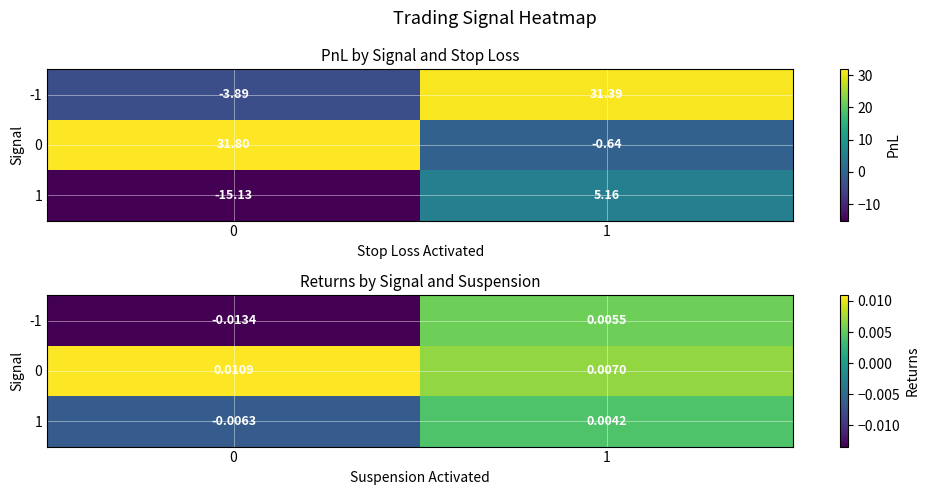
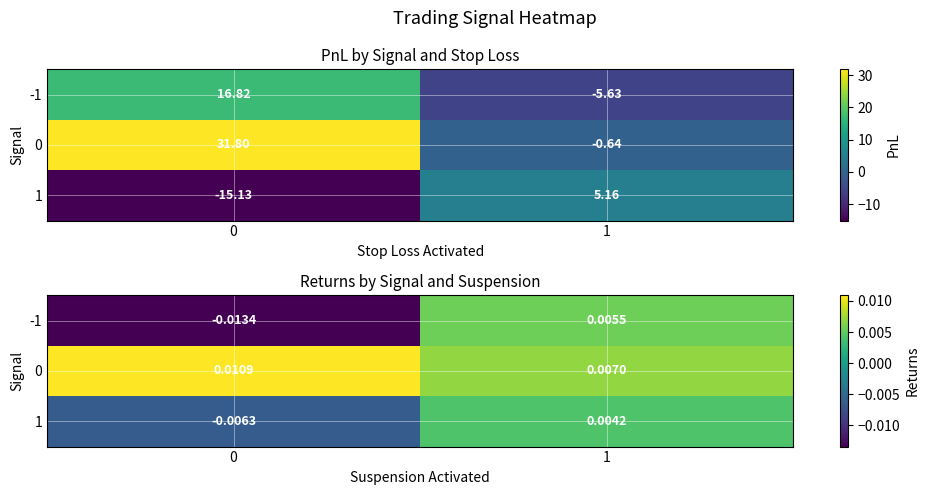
PnL by Signal and Stop Loss, -1, 0: -3.89 -> 16.82
PnL by Signal and Stop Loss, -1, 1: 31.39 -> -5.63
